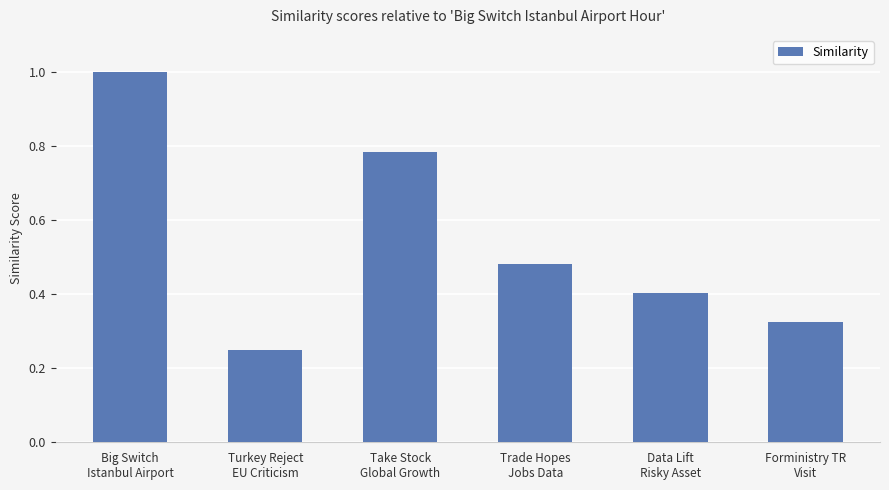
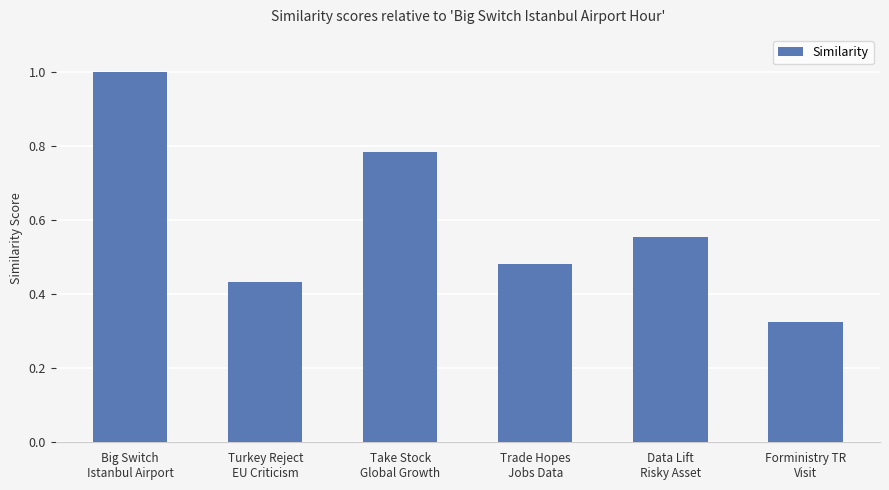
Turkey Reject EU Criticism: 0.25 -> 0.43
Data Lift Risky Asset: 0.40 -> 0.55
